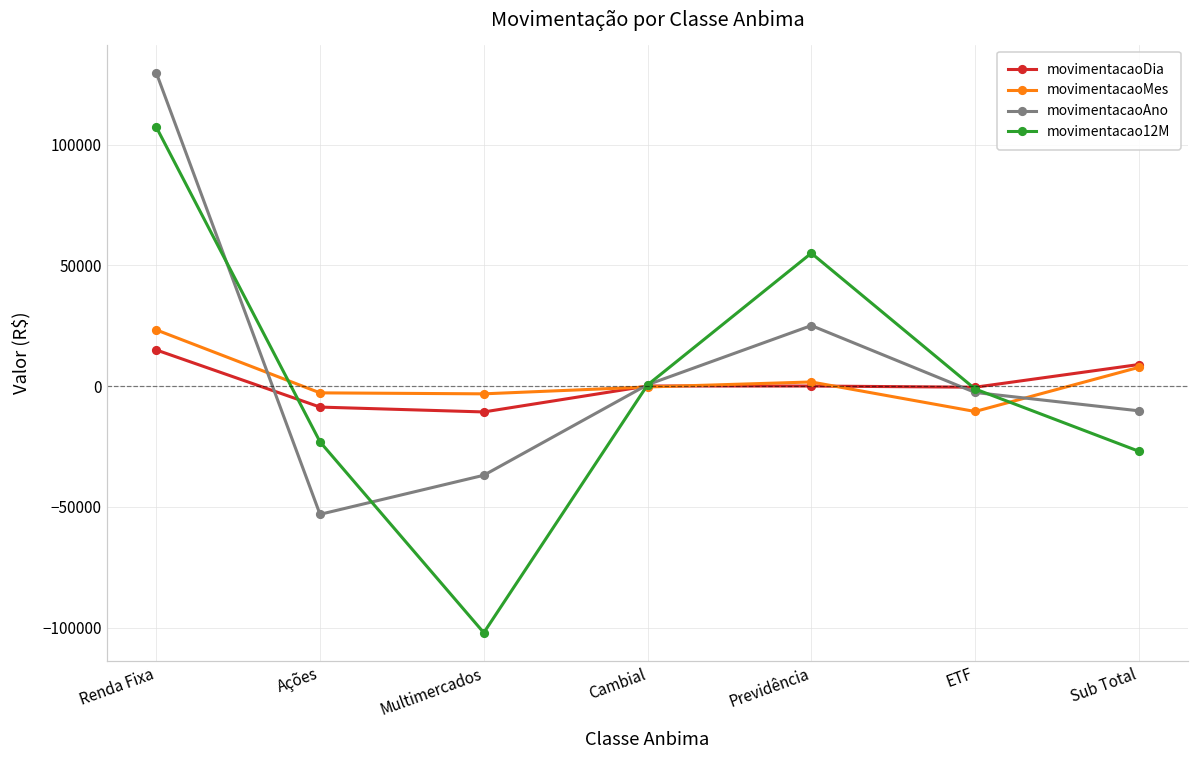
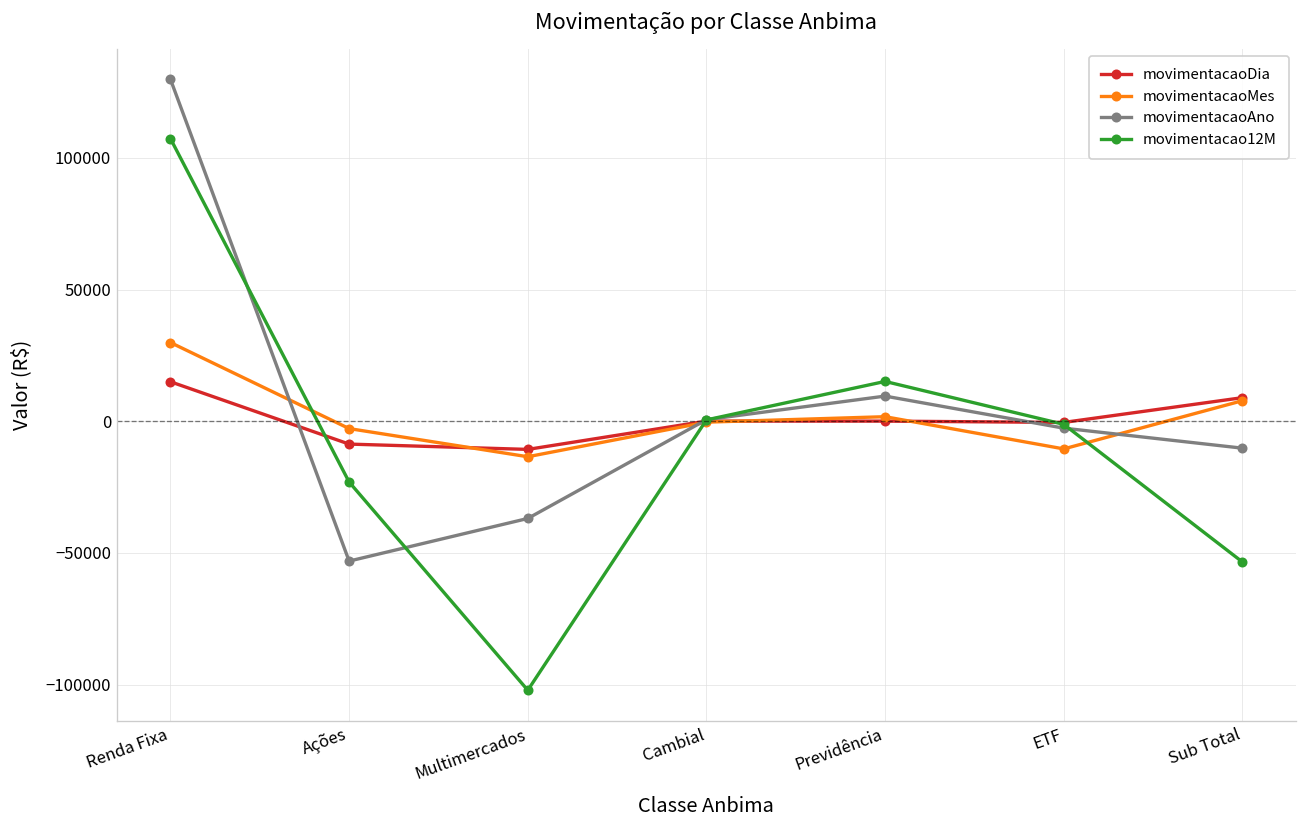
movimentacaoMes, Renda Fixa: 23000 -> 30000
movimentacaoMes, Multimercados: -3000 -> -13000
movimentacaoAno, Previdência: 25000 -> 10000
movimentacao12M, Previdência: 55000 -> 15000
movimentacao12M, Sub Total: -27000 -> -53000
